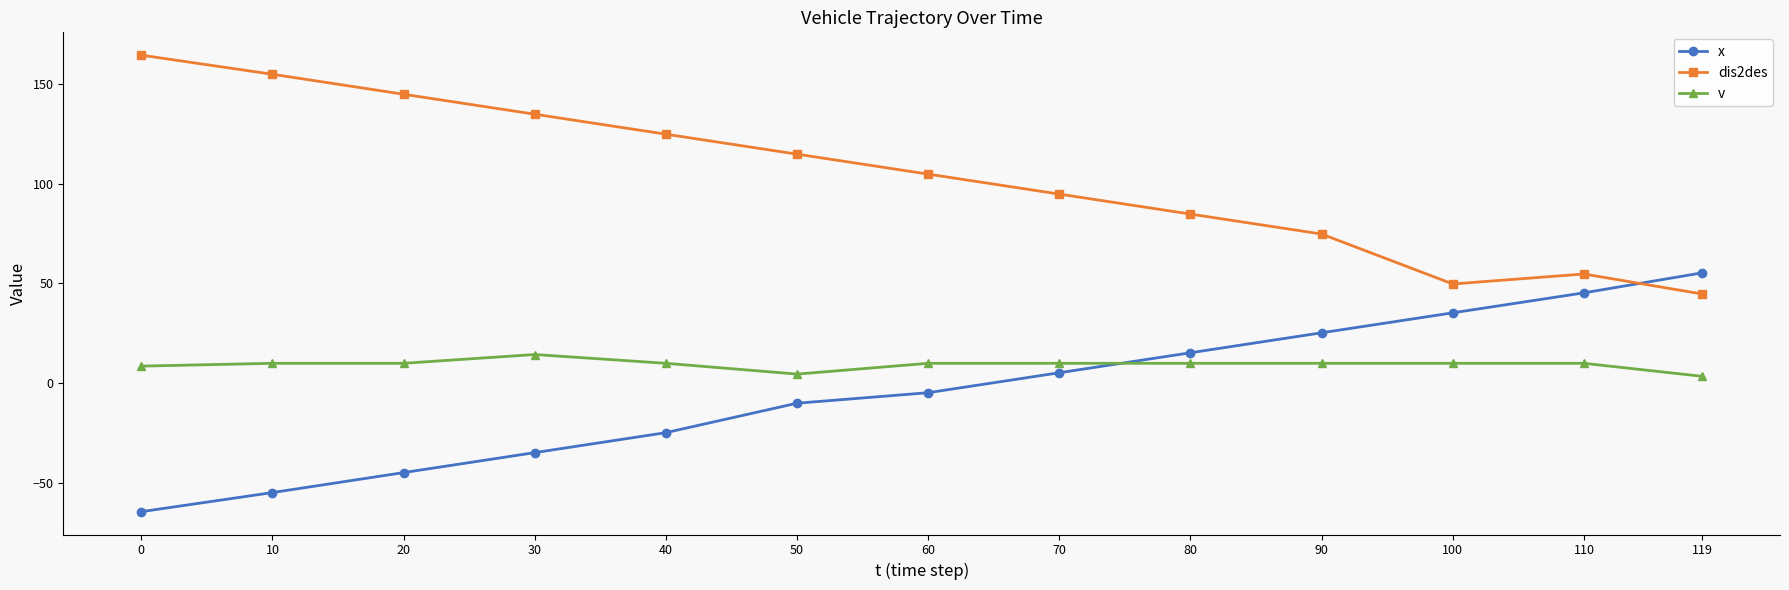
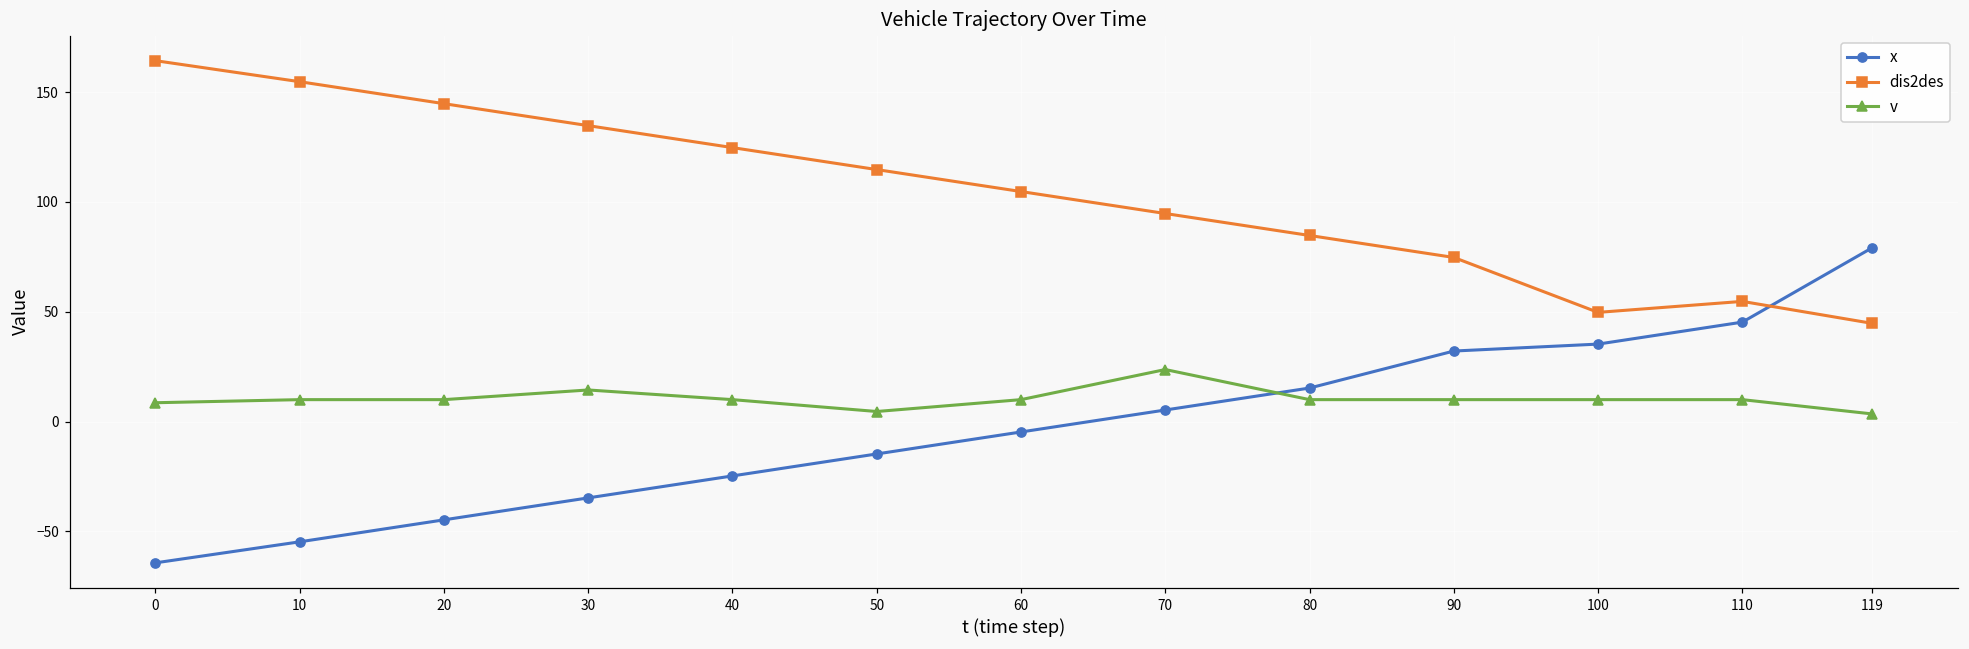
x, 50: -10 -> -15
v, 70: 10 -> 24
x, 90: 25 -> 32
x, 119: 55 -> 79
